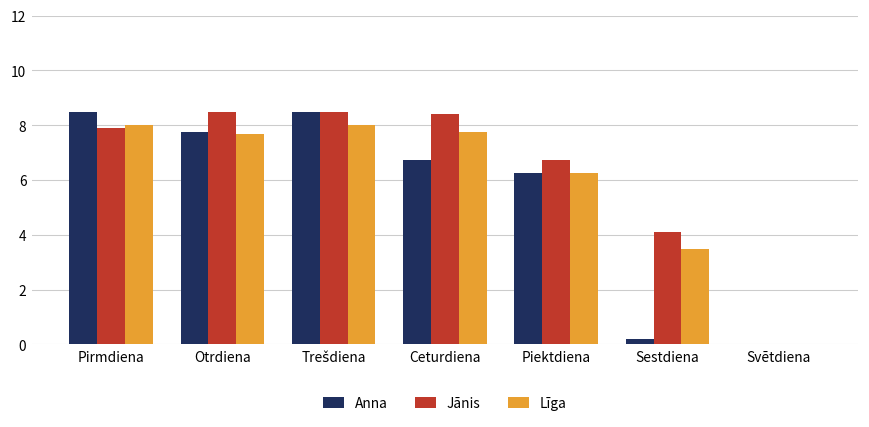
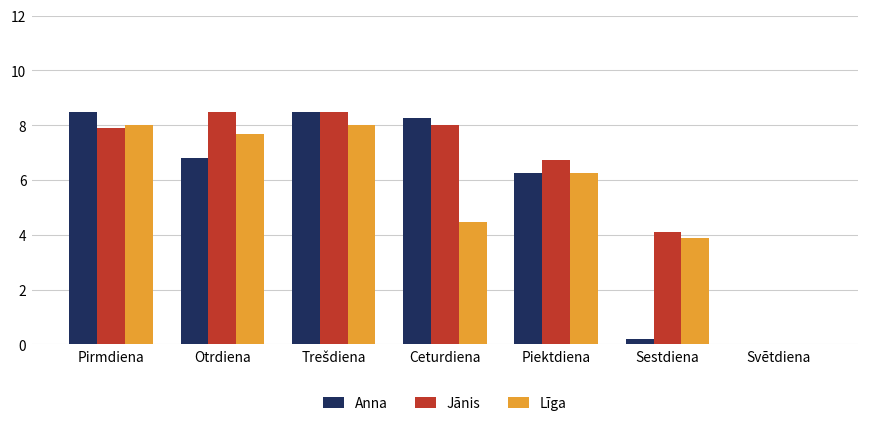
Anna, Otrdiena: 7.8 -> 6.8
Anna, Ceturdiena: 6.7 -> 8.3
Jānis, Ceturdiena: 8.4 -> 8.0
Līga, Ceturdiena: 7.8 -> 4.5
Līga, Sestdiena: 3.5 -> 3.9
